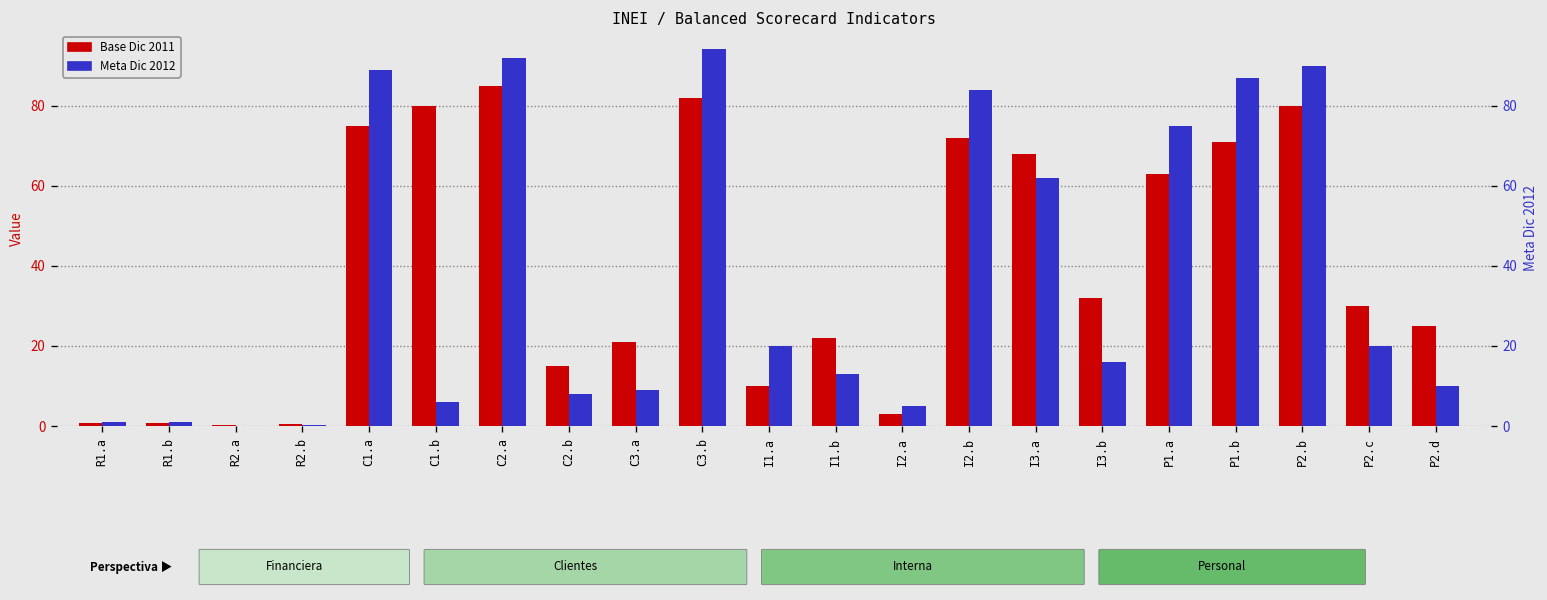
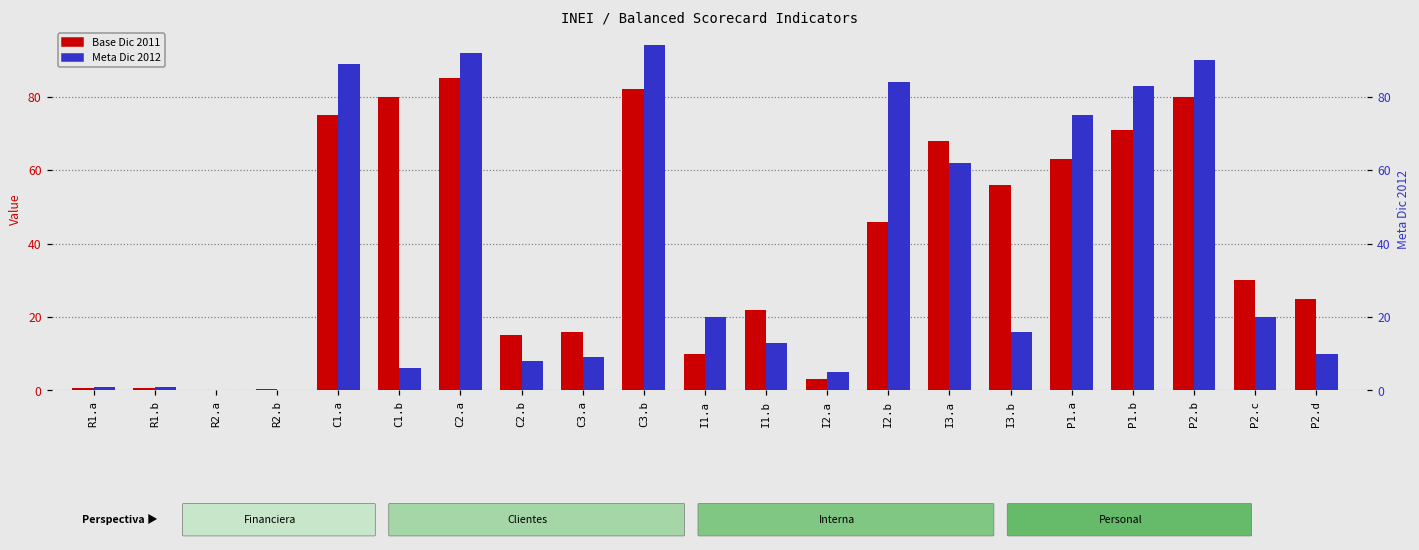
Base Dic 2011, C3.a: 21 -> 16
Base Dic 2011, I2.b: 72 -> 46
Base Dic 2011, I3.b: 32 -> 56
Meta Dic 2012, P1.b: 87 -> 83
